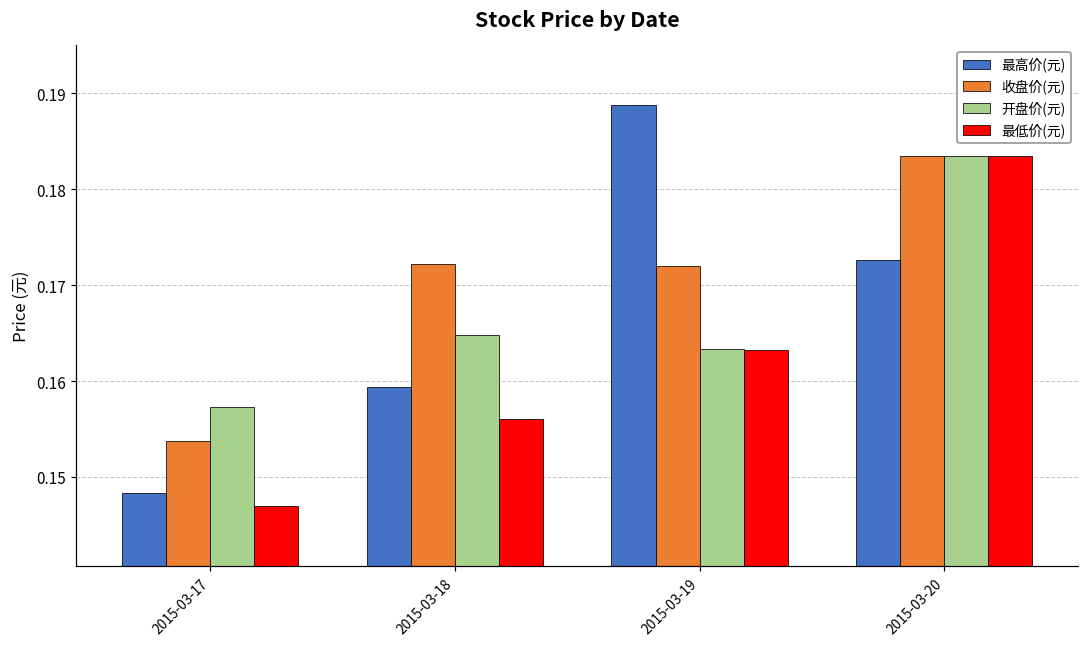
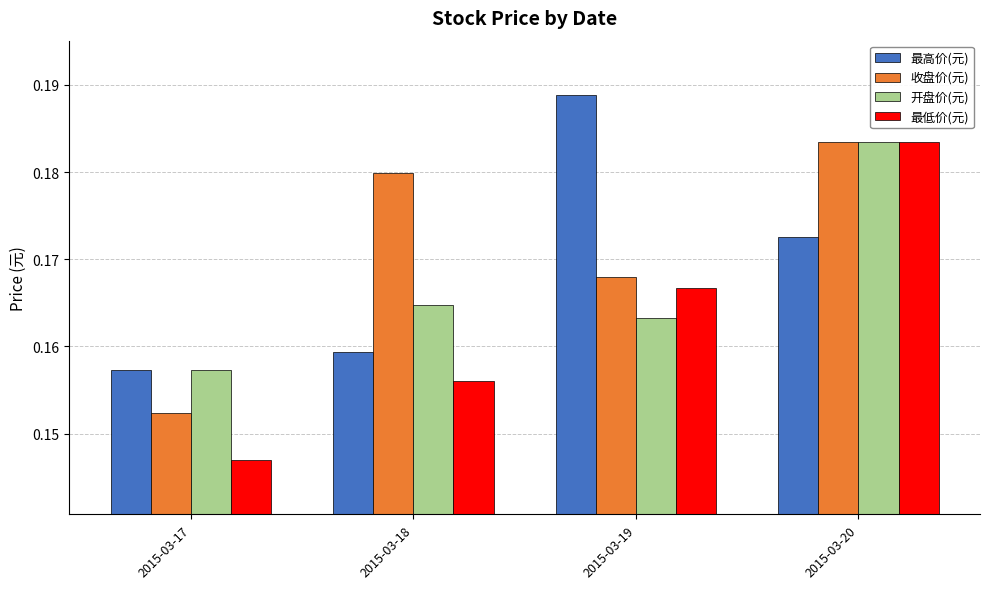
最高价(元), 2015-03-17: 0.148 -> 0.157
收盘价(元), 2015-03-17: 0.154 -> 0.152
收盘价(元), 2015-03-18: 0.172 -> 0.180
收盘价(元), 2015-03-19: 0.172 -> 0.168
最低价(元), 2015-03-19: 0.163 -> 0.167
